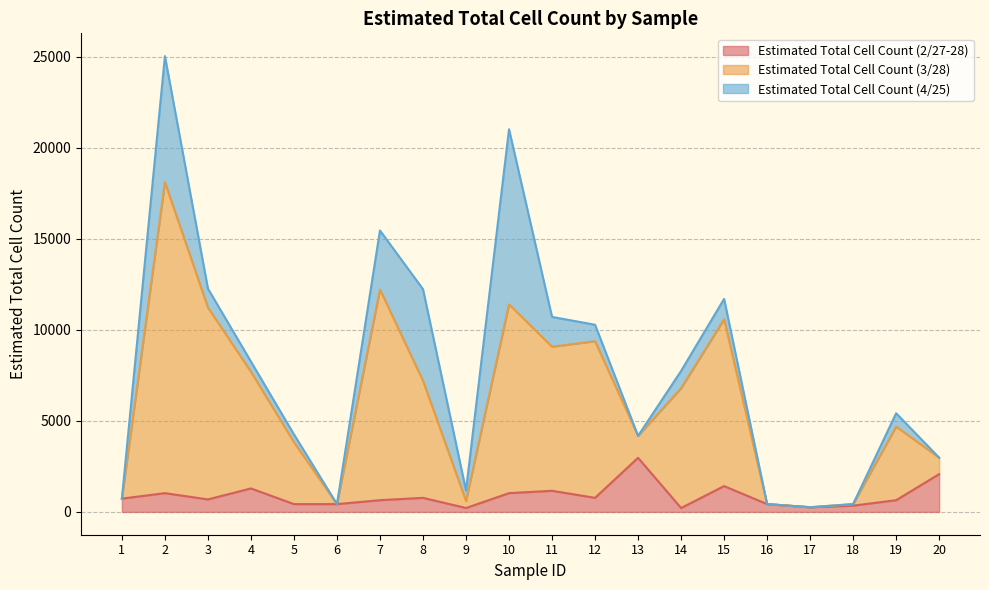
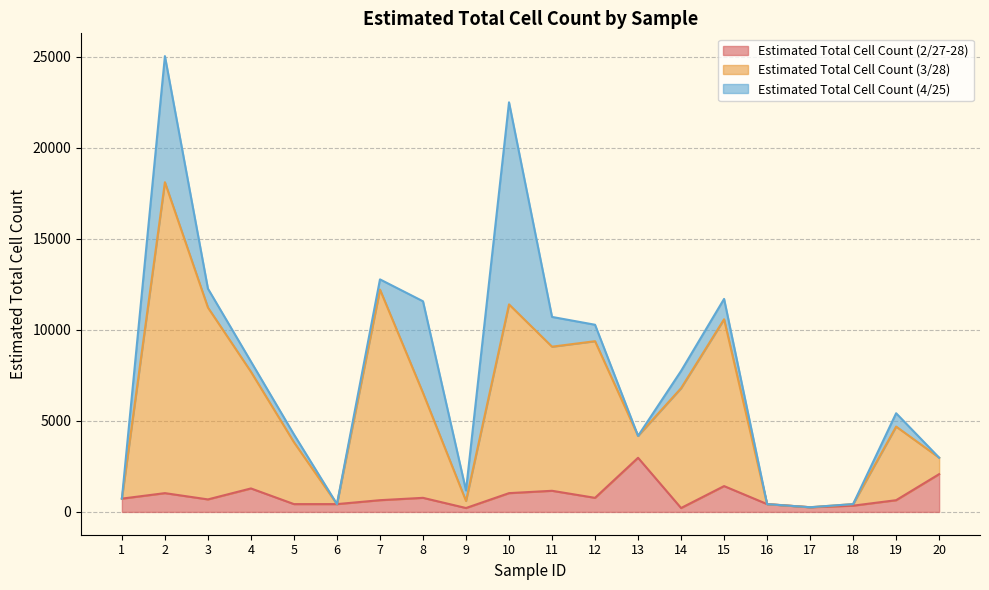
Estimated Total Cell Count (4/25), 7: 3200 -> 600
Estimated Total Cell Count (3/28), 8: 6400 -> 5800
Estimated Total Cell Count (4/25), 10: 9600 -> 11100
